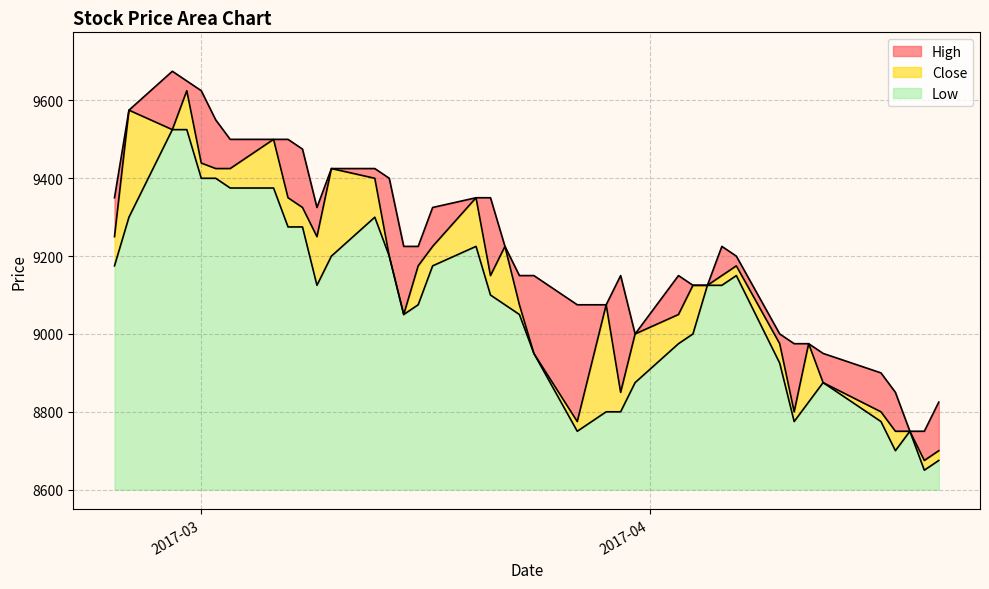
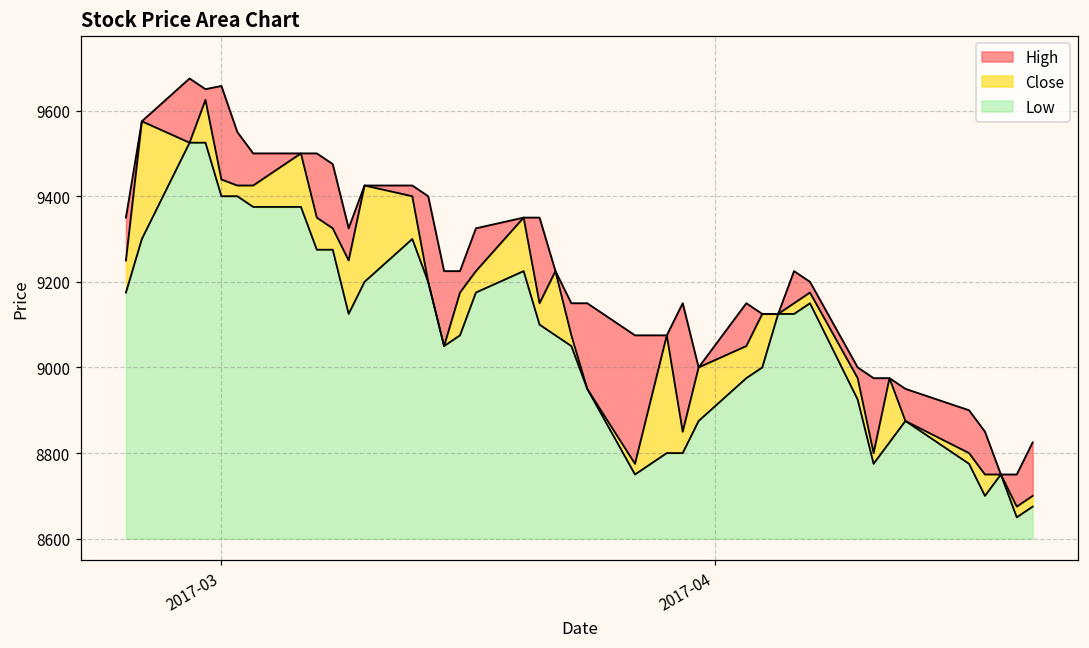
High, 2017-03: 9630 -> 9660
